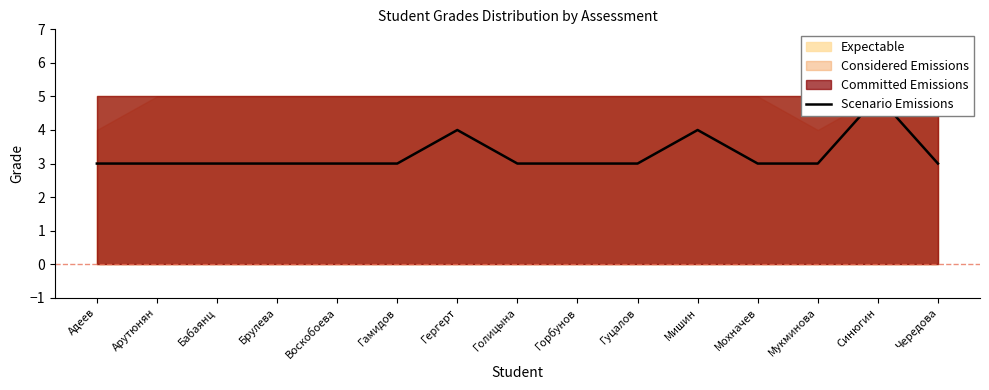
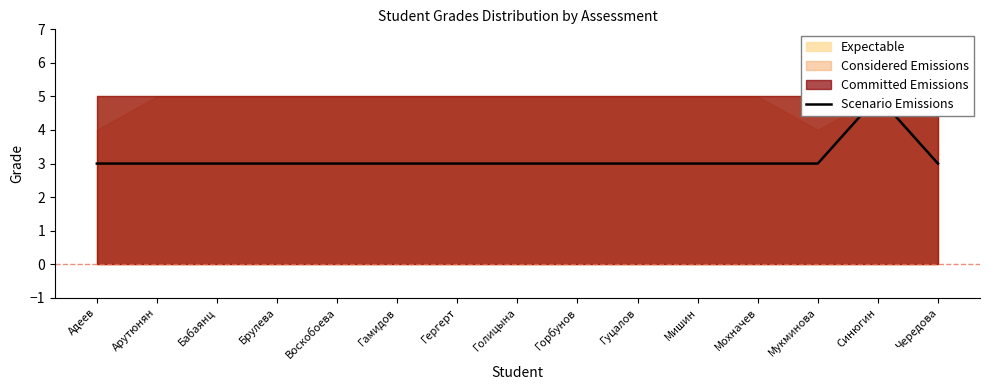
Scenario Emissions, Гергерт: 4 -> 3
Scenario Emissions, Мишин: 4 -> 3
